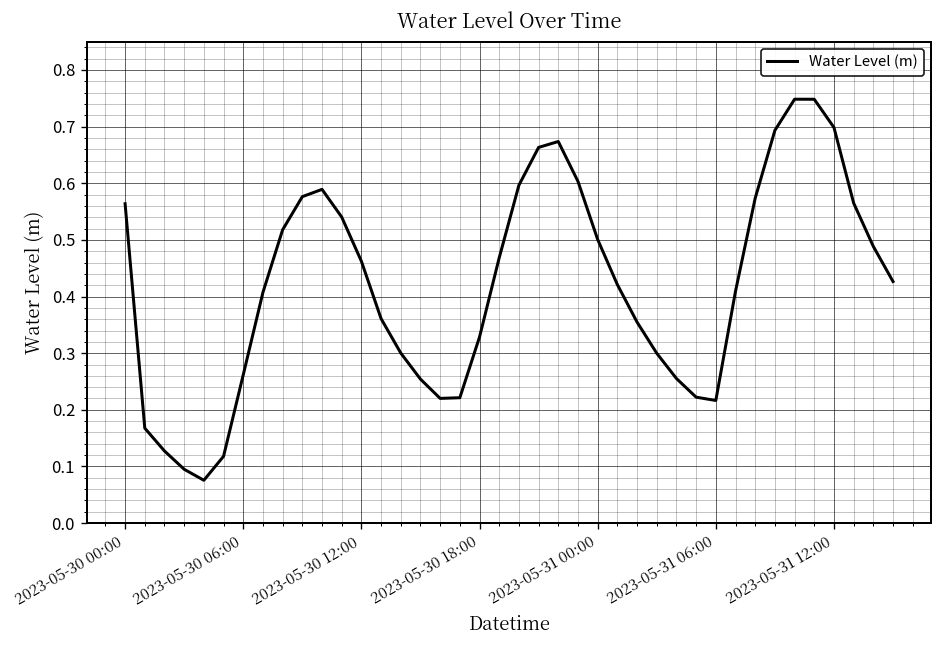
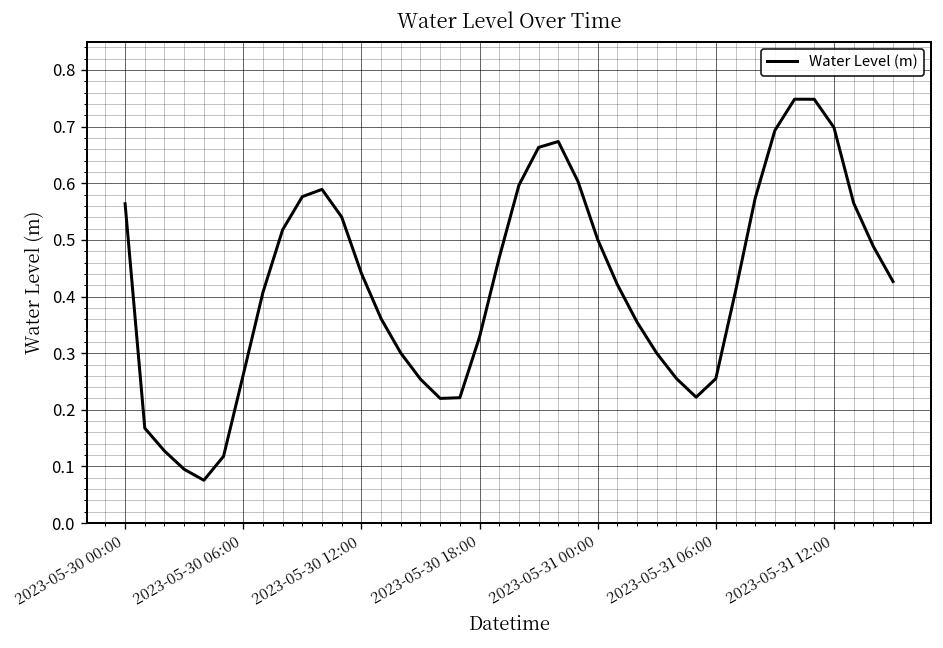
2023-05-30 12:00: 0.46 -> 0.44
2023-05-31 06:00: 0.22 -> 0.25
